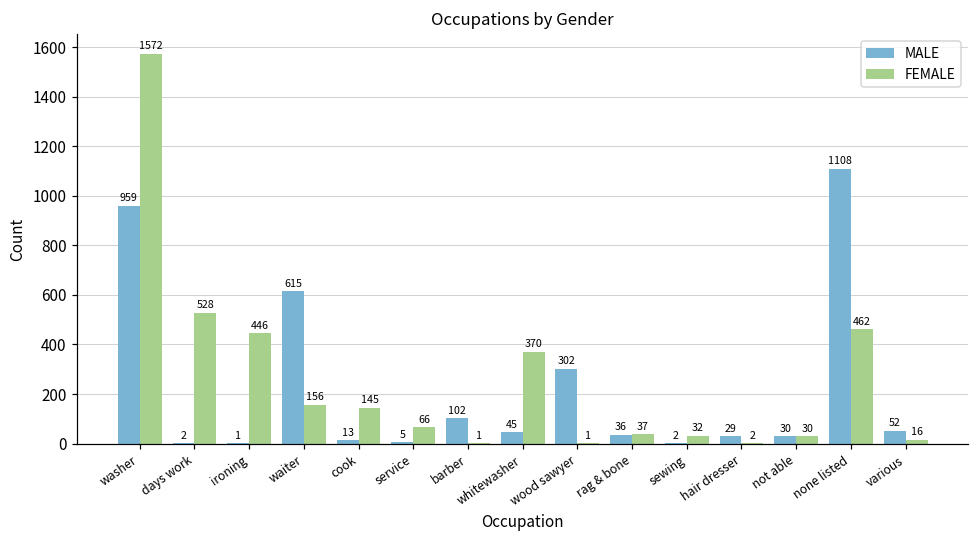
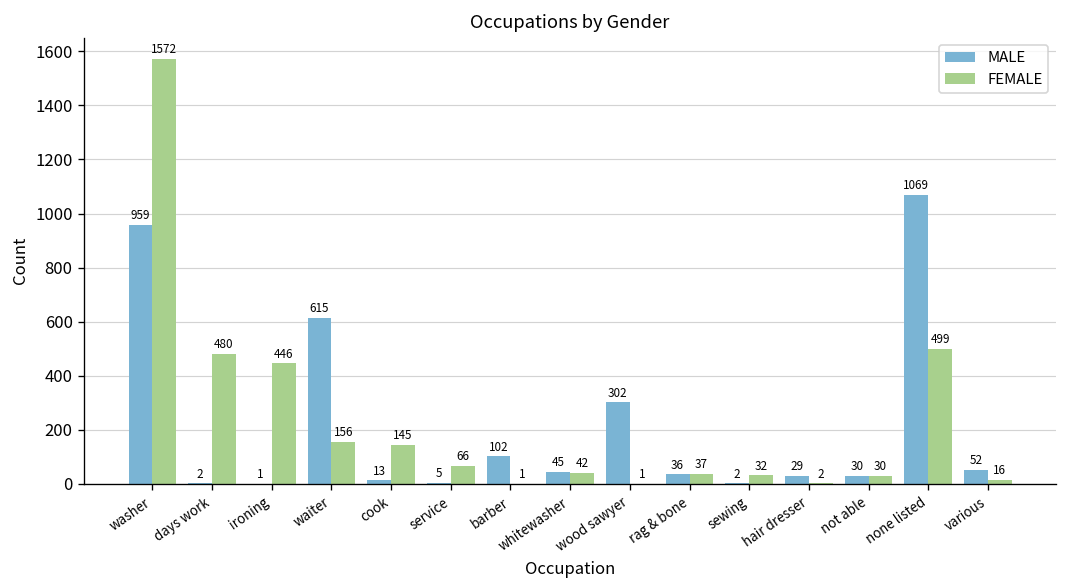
FEMALE, days work: 528 -> 480
FEMALE, whitewasher: 370 -> 42
MALE, none listed: 1108 -> 1069
FEMALE, none listed: 462 -> 499
